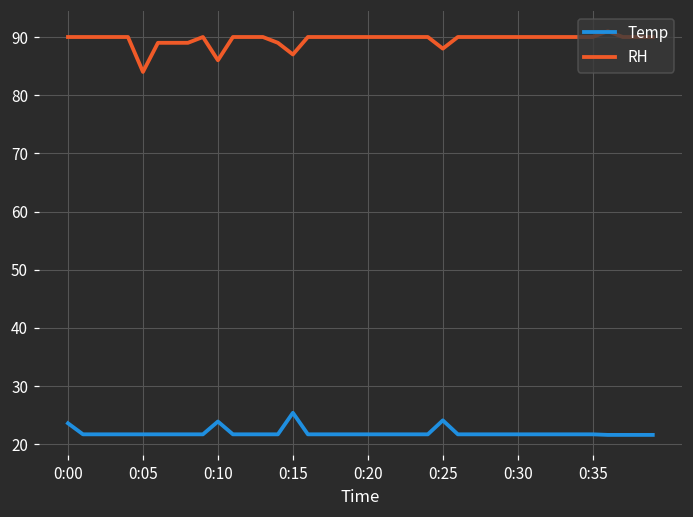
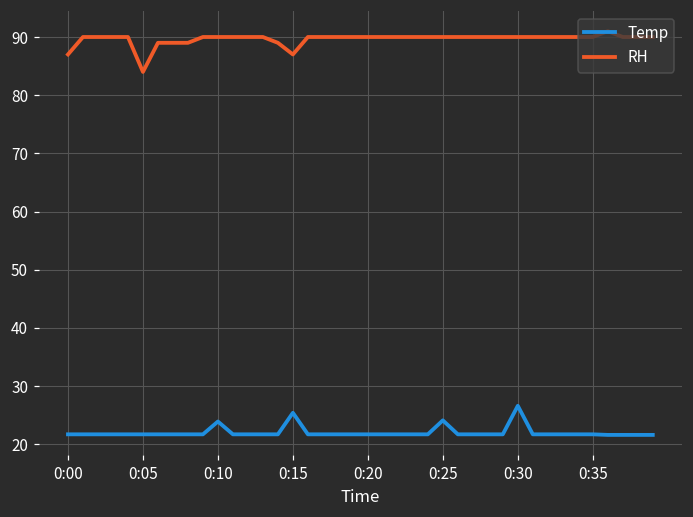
Temp, 0:00: 24 -> 22
RH, 0:00: 90 -> 87
RH, 0:10: 86 -> 90
RH, 0:25: 88 -> 90
Temp, 0:30: 22 -> 27
